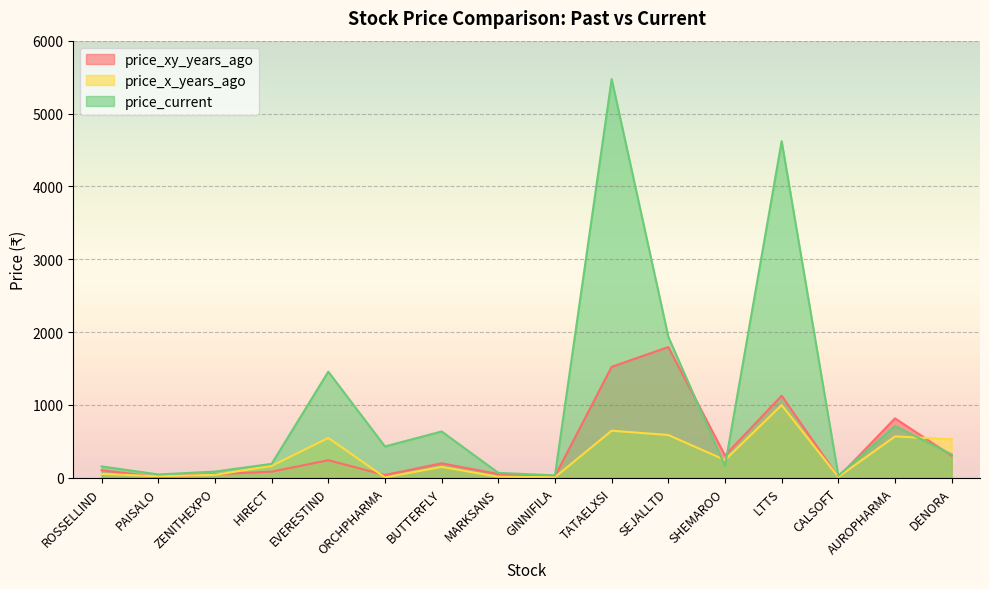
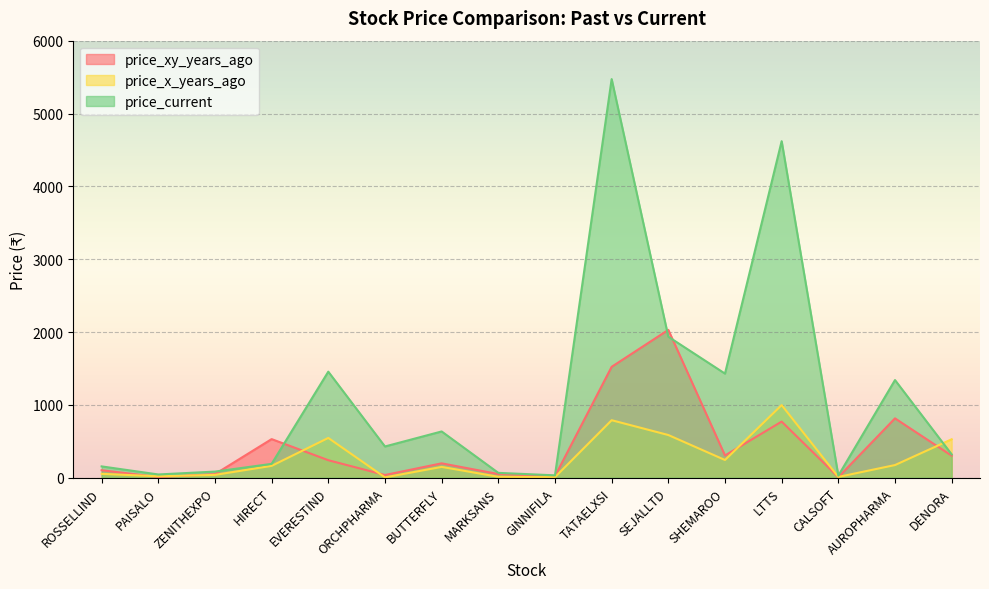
price_xy_years_ago, HIRECT: 100 -> 500
price_x_years_ago, TATAELXSI: 600 -> 800
price_xy_years_ago, SEJALLTD: 1800 -> 2000
price_current, SHEMAROO: 200 -> 1400
price_xy_years_ago, LTTS: 1100 -> 800
price_x_years_ago, AUROPHARMA: 600 -> 200
price_current, AUROPHARMA: 700 -> 1300
